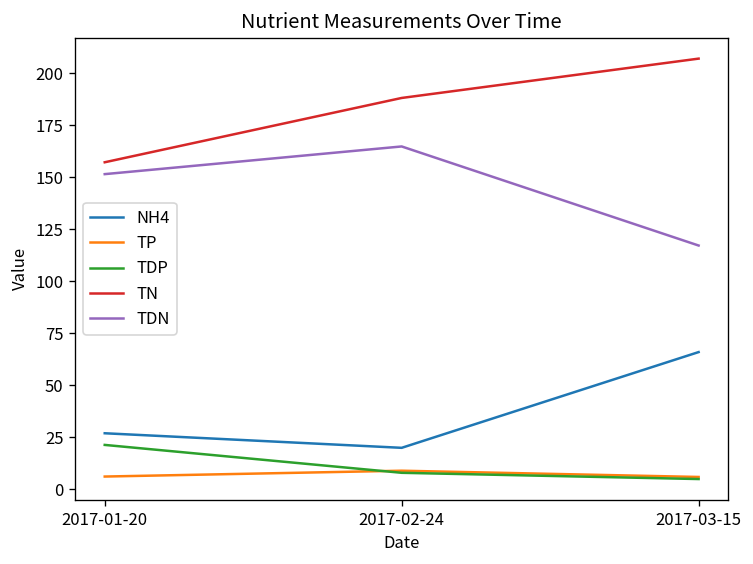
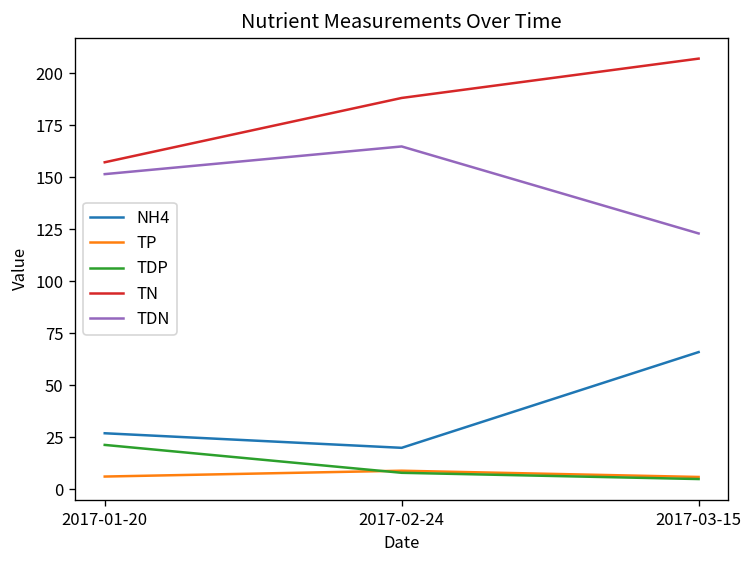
TDN, 2017-03-15: 117 -> 123
